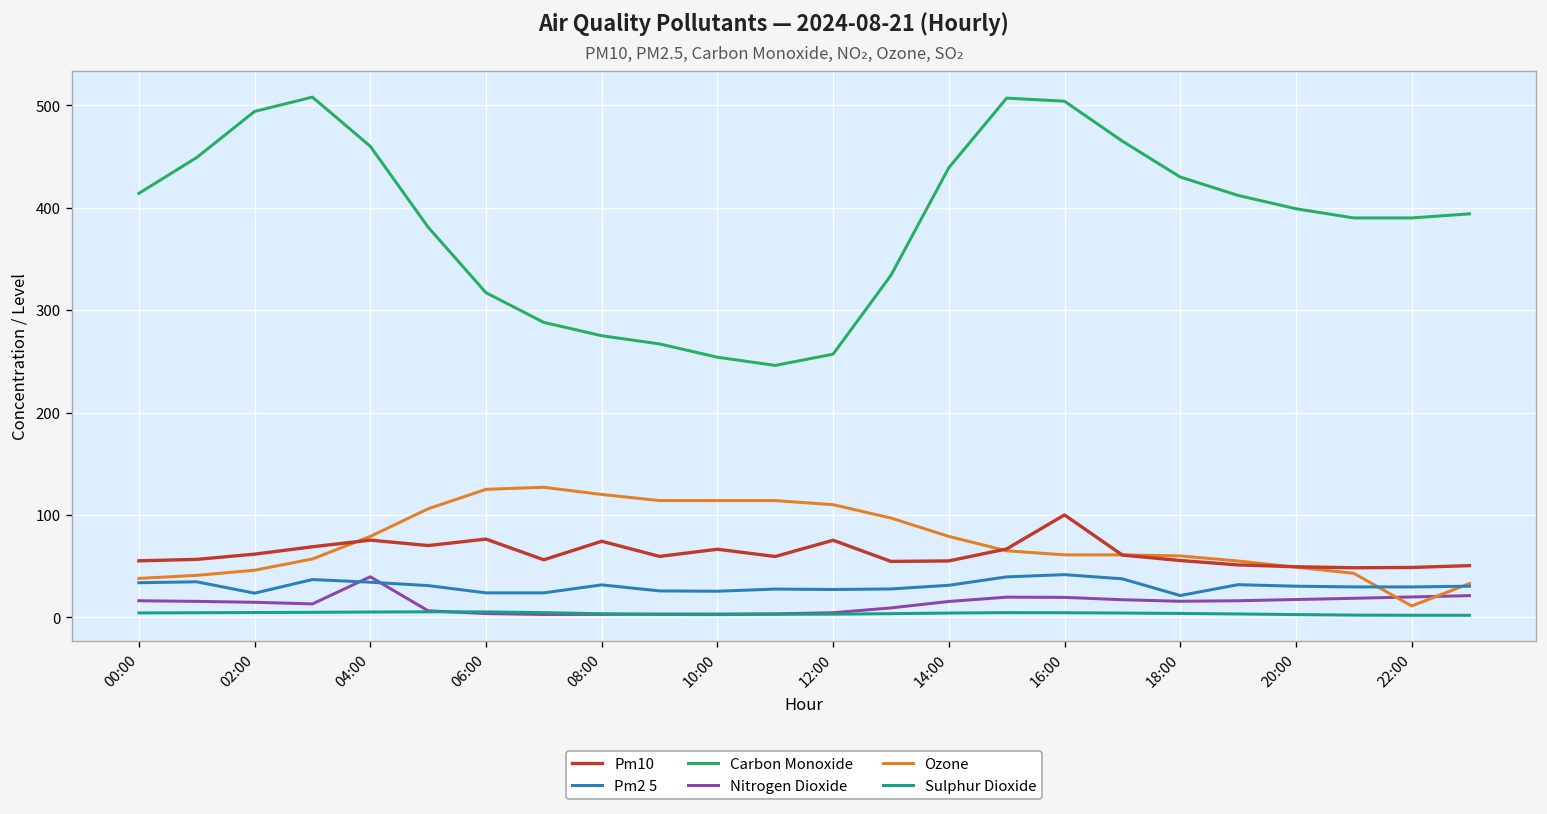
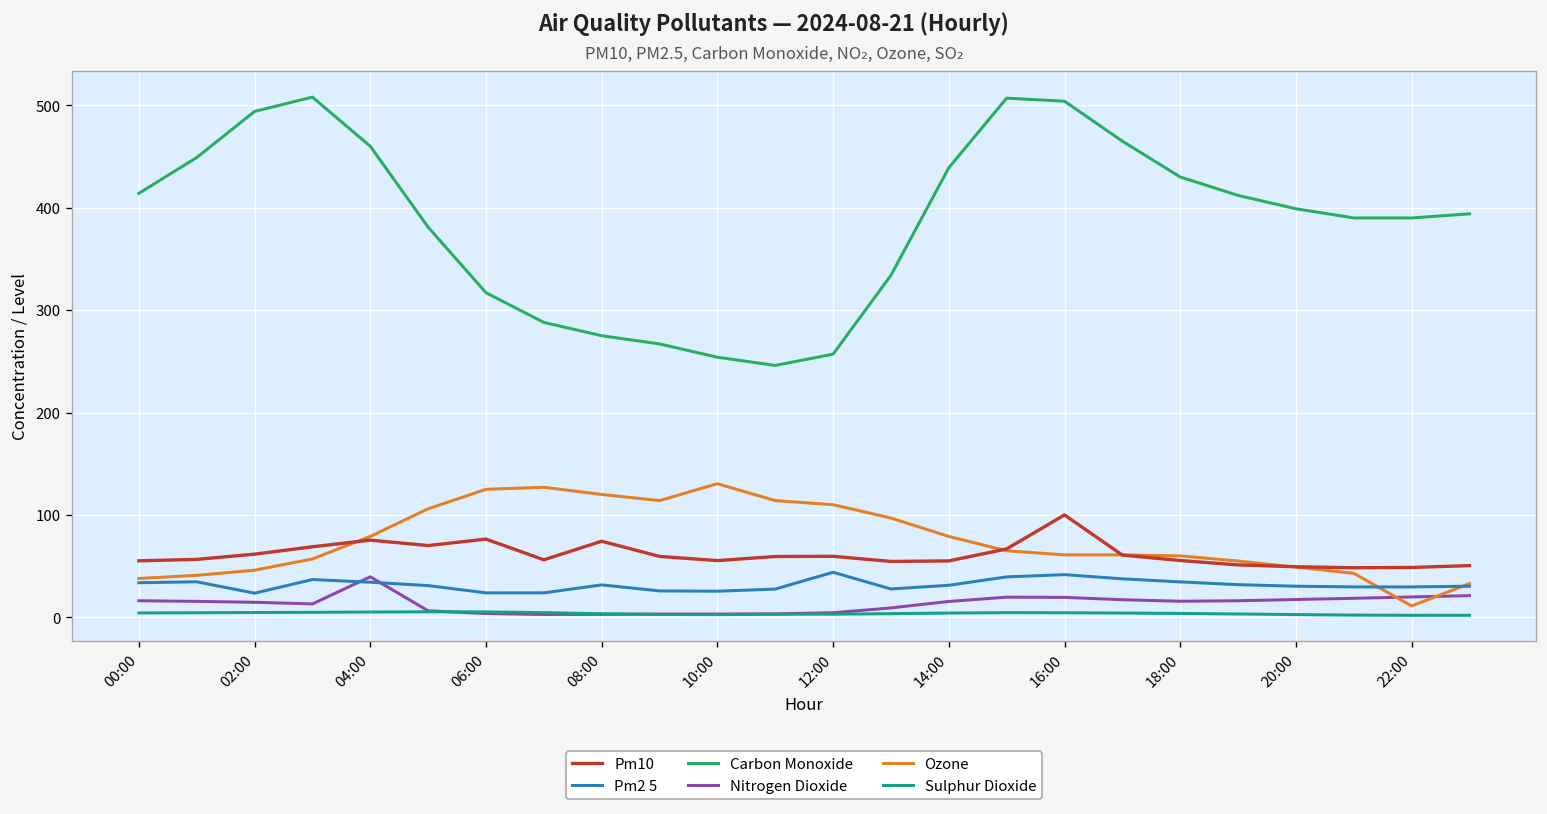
Pm10, 10:00: 70 -> 60
Ozone, 10:00: 110 -> 130
Pm10, 12:00: 80 -> 60
Pm2 5, 12:00: 30 -> 40
Pm2 5, 18:00: 20 -> 30
